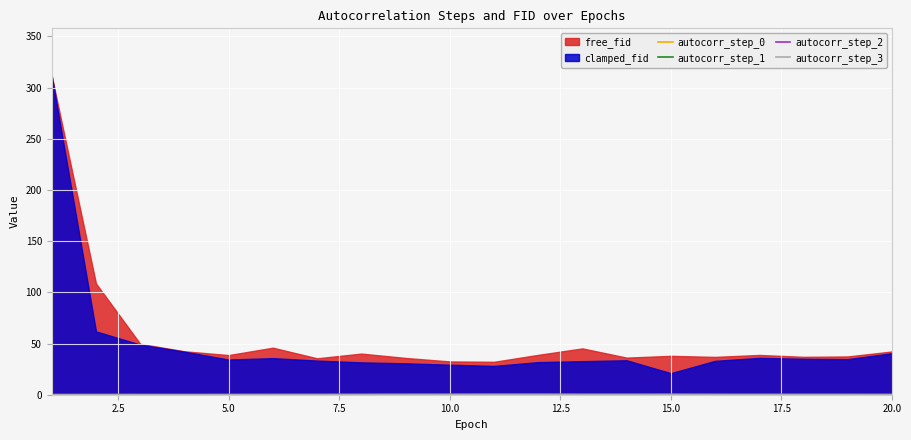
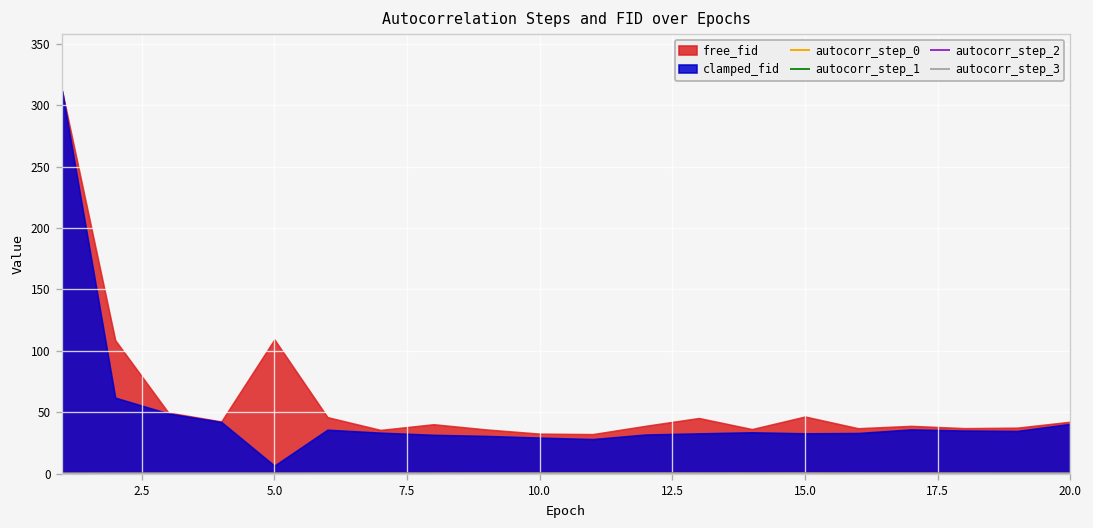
free_fid, 5.0: 39 -> 109
clamped_fid, 5.0: 34 -> 6
free_fid, 15.0: 38 -> 46
clamped_fid, 15.0: 21 -> 33
